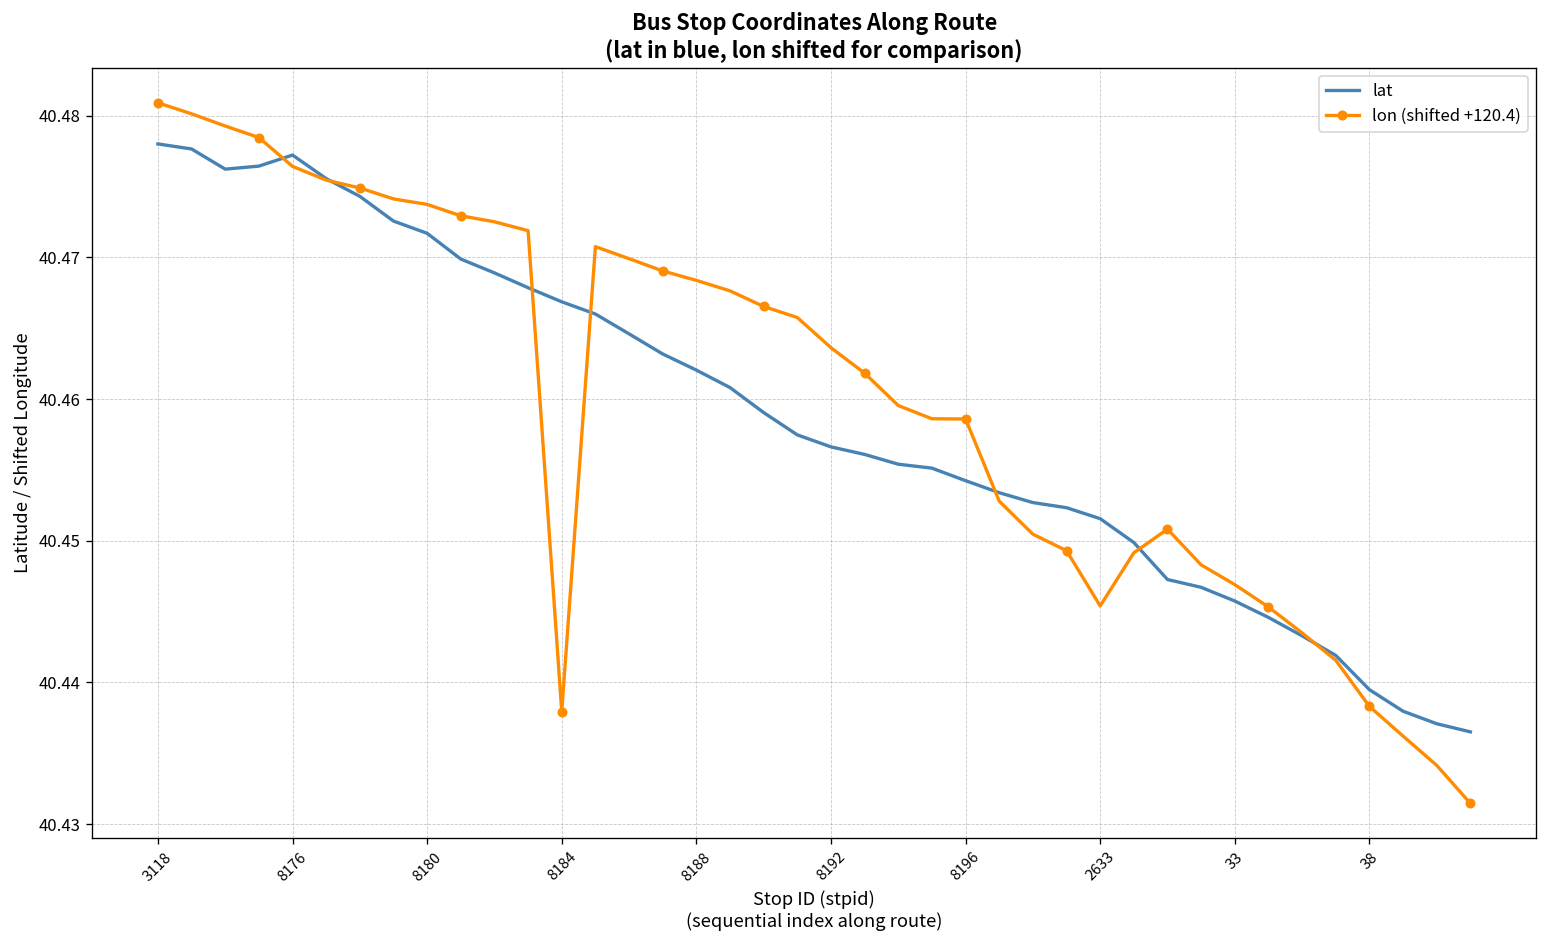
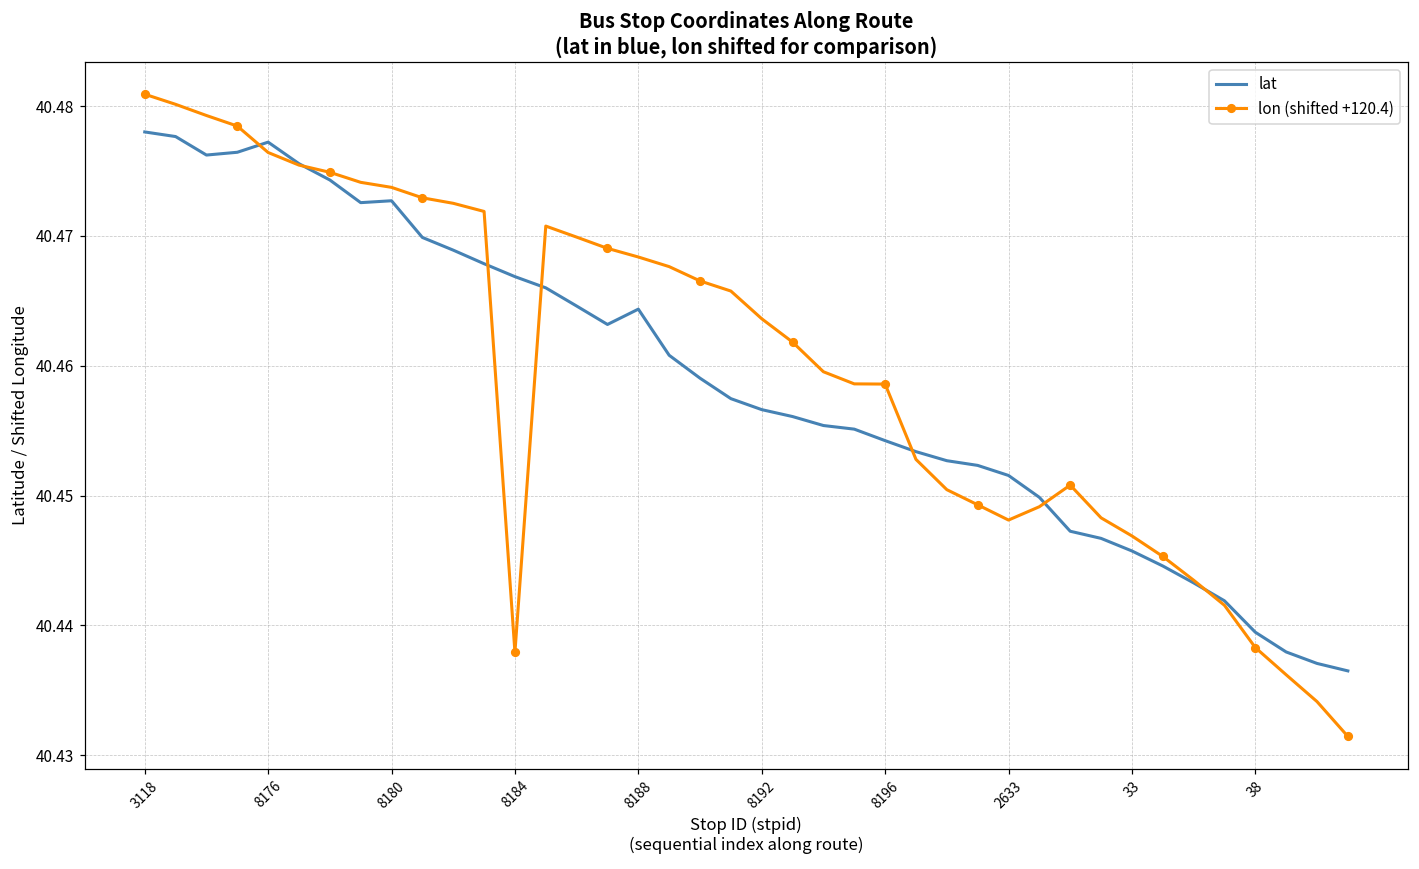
lat, 8180: 40.4717 -> 40.4727
lat, 8188: 40.4620 -> 40.4644
lon (shifted +120.4), 2633: 40.4454 -> 40.4481
